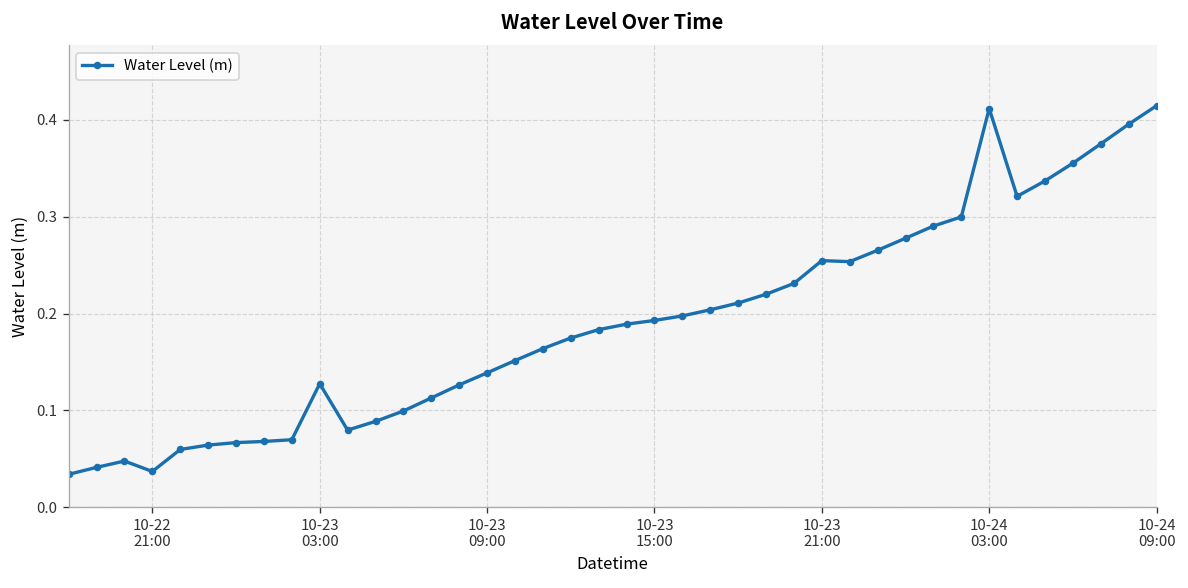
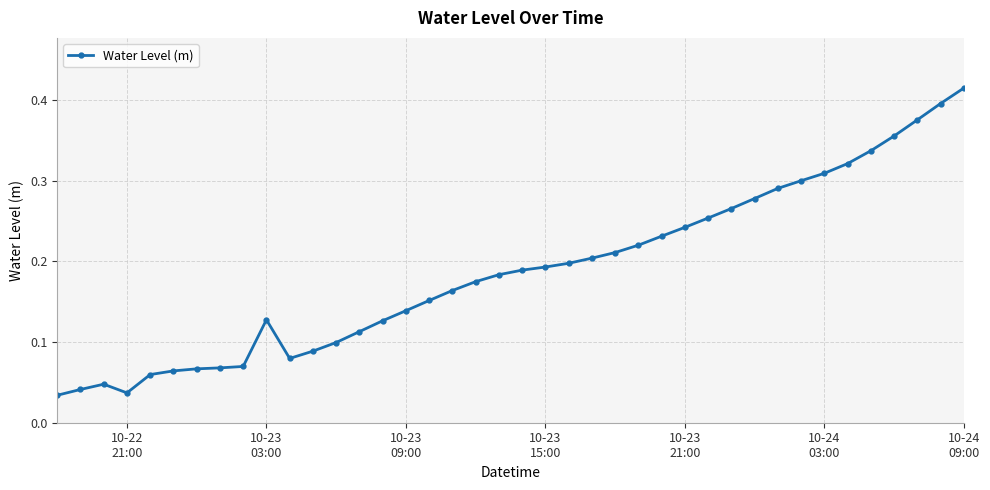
10-23 21:00: 0.25 -> 0.24
10-24 03:00: 0.41 -> 0.31
